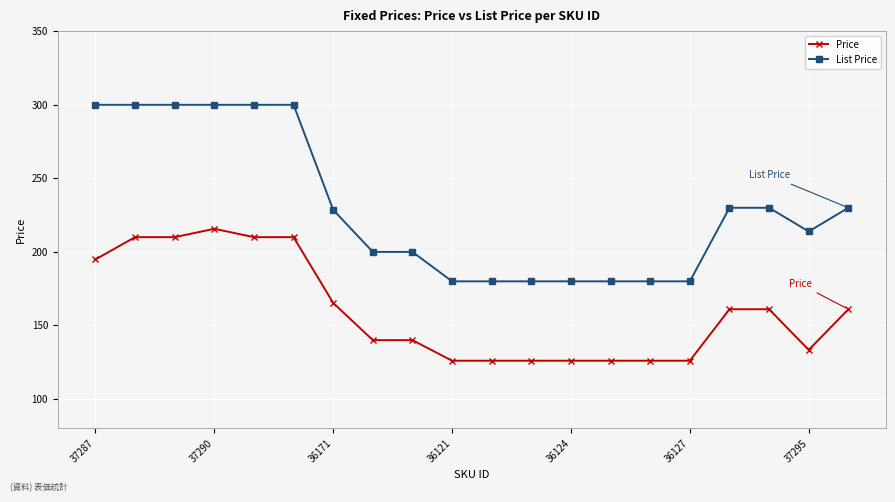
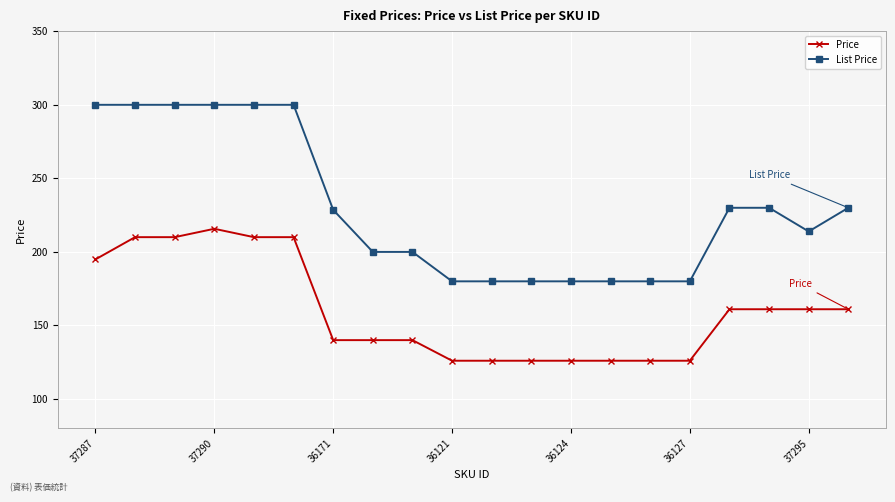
Price, 36171: 165 -> 140
Price, 37295: 133 -> 161
